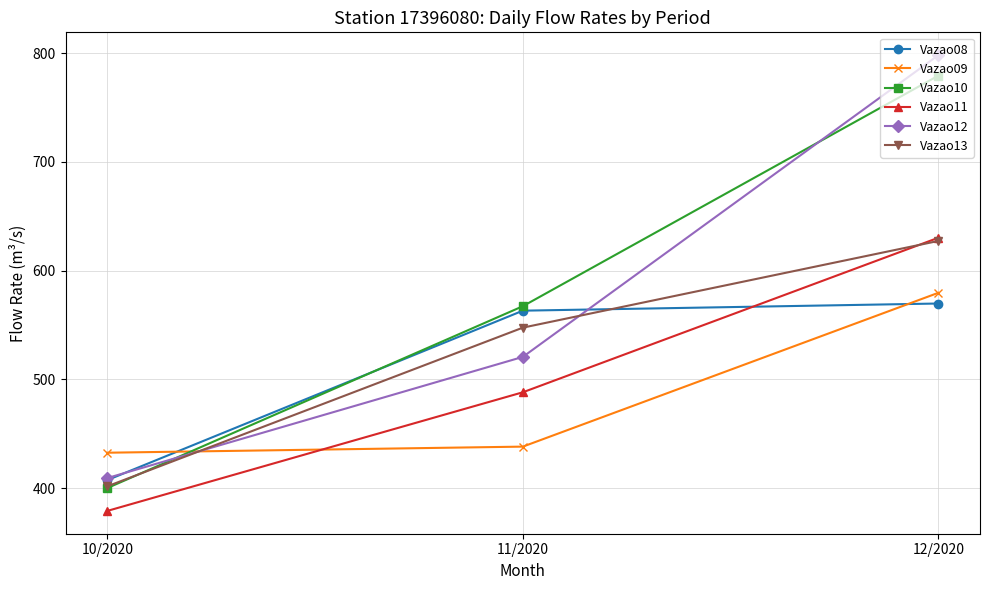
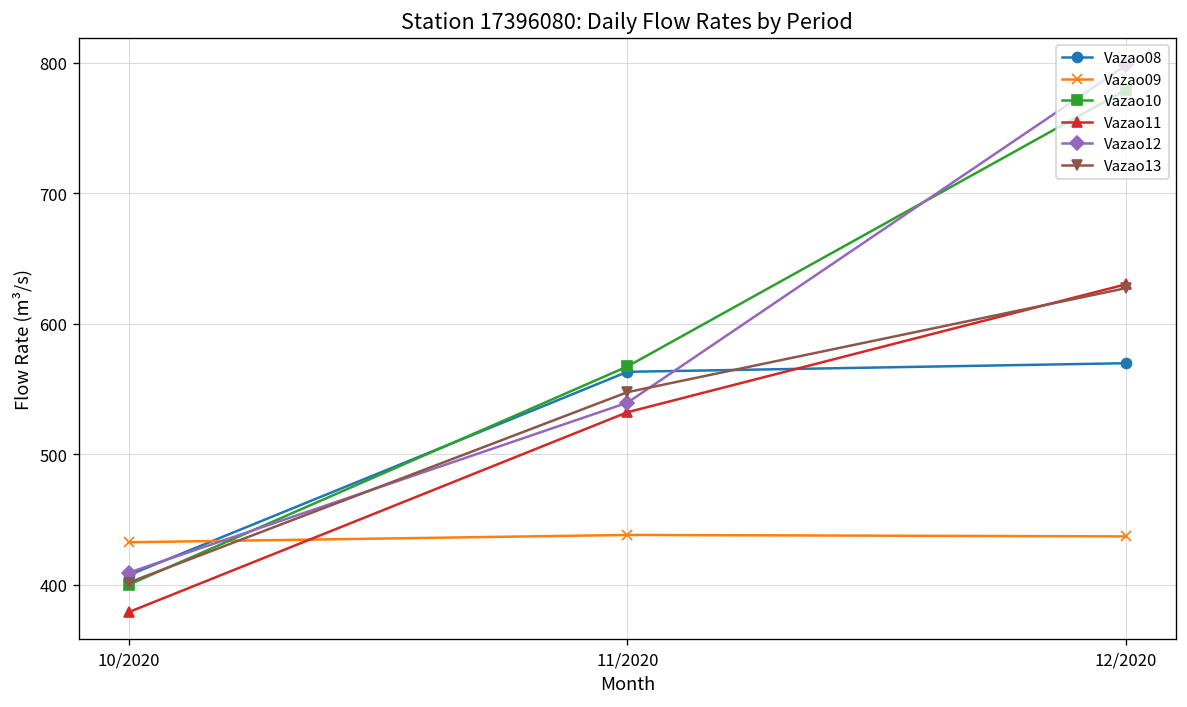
Vazao11, 11/2020: 488 -> 532
Vazao12, 11/2020: 521 -> 540
Vazao09, 12/2020: 580 -> 437
